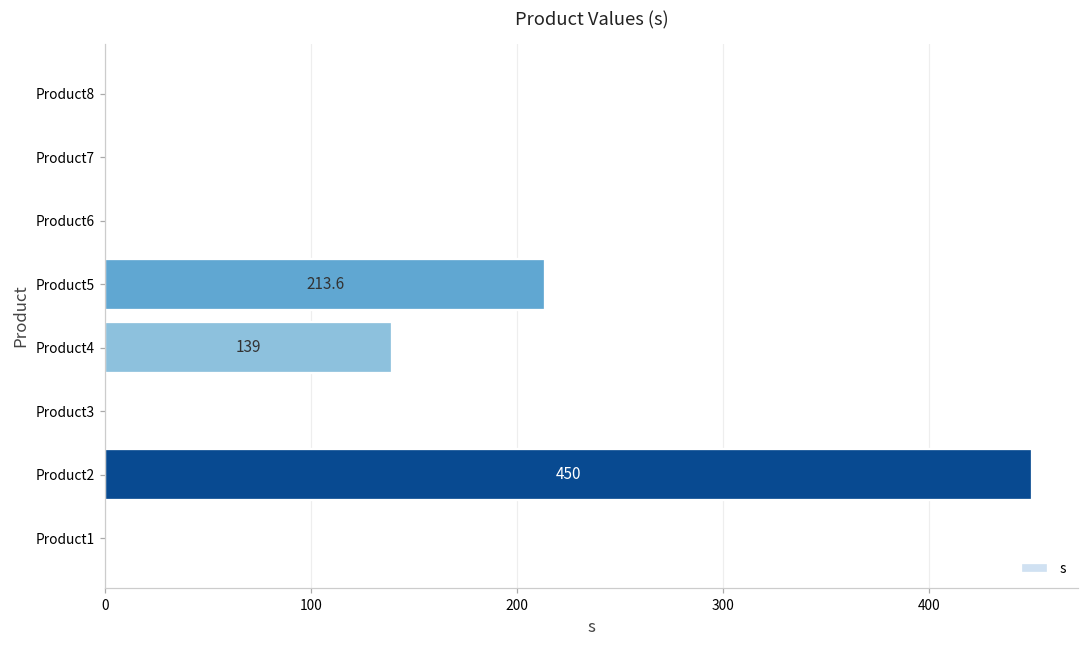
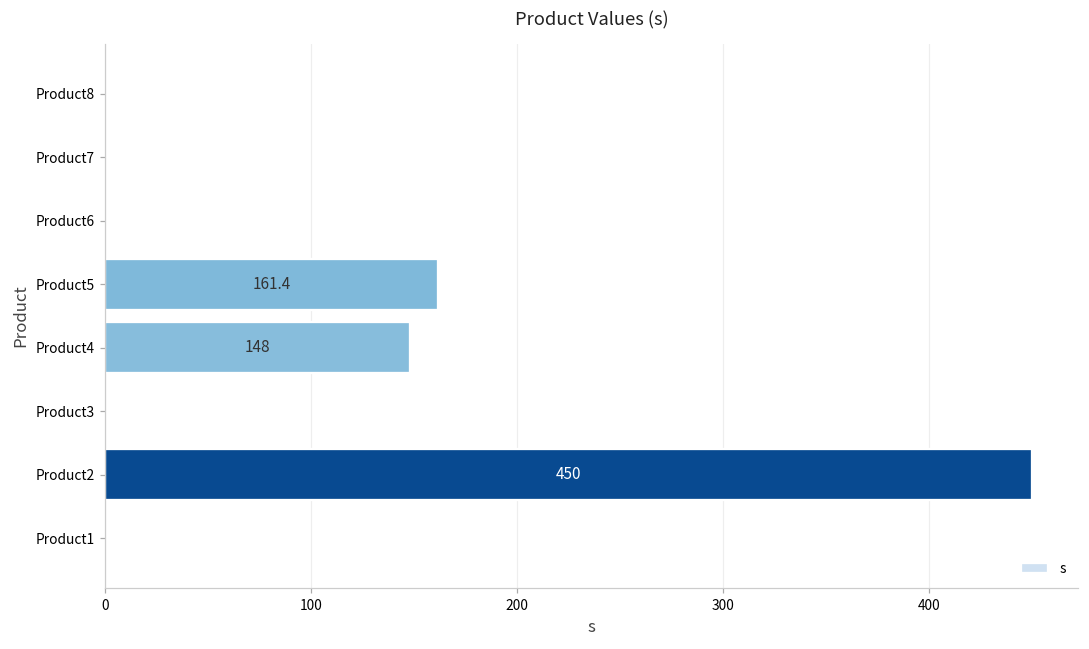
Product5: 213.6 -> 161.4
Product4: 139 -> 148
